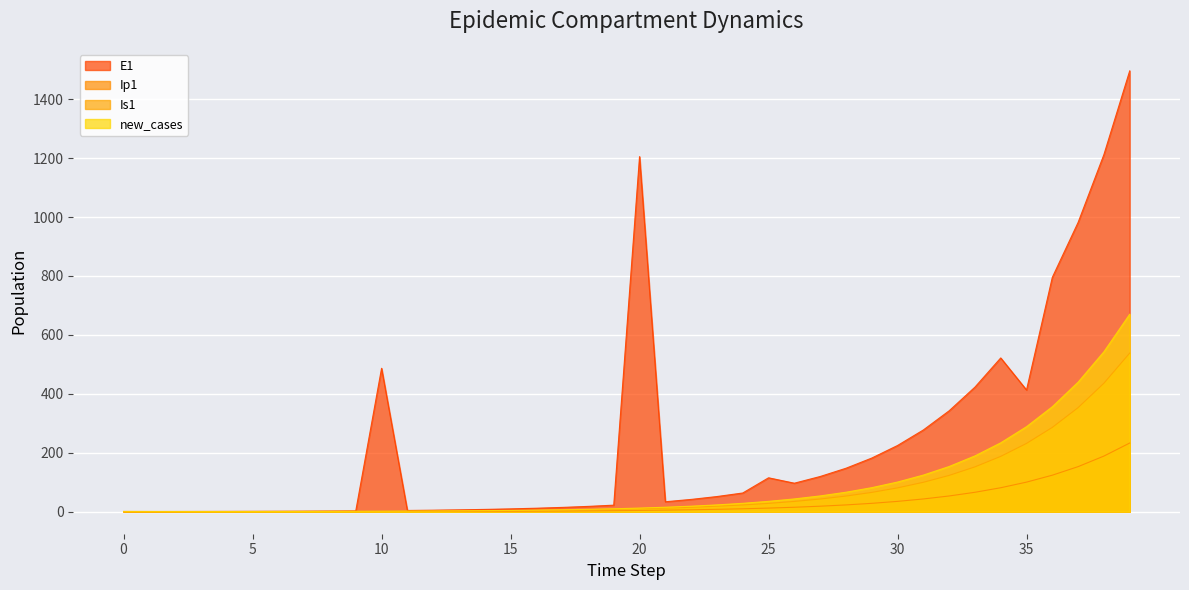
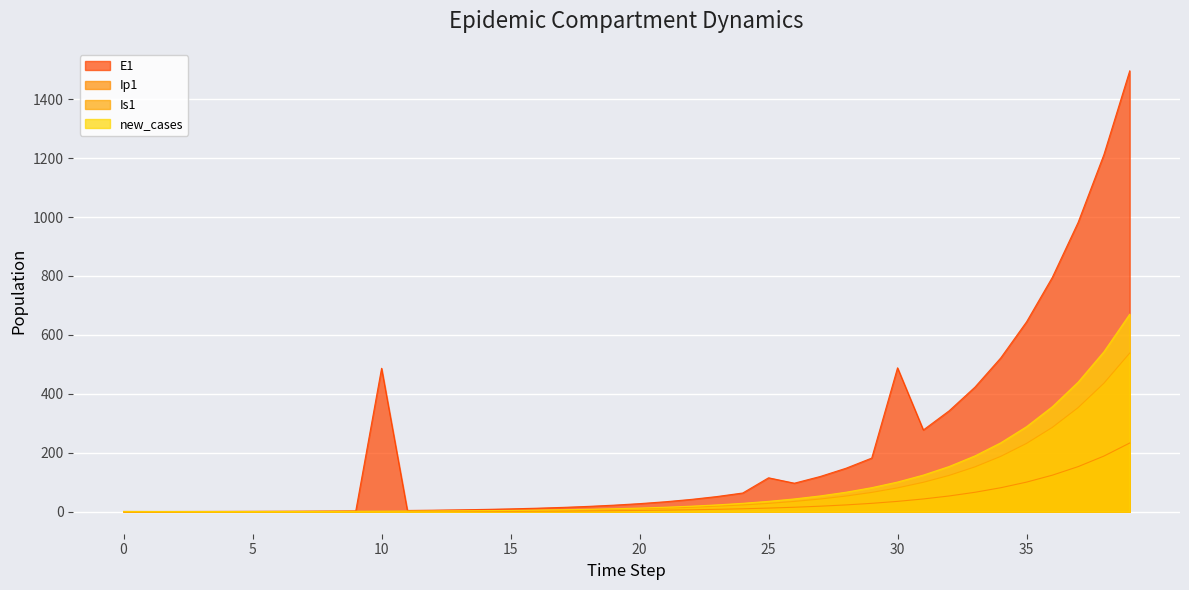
E1, 20: 1210 -> 30
E1, 30: 220 -> 490
E1, 35: 410 -> 640
